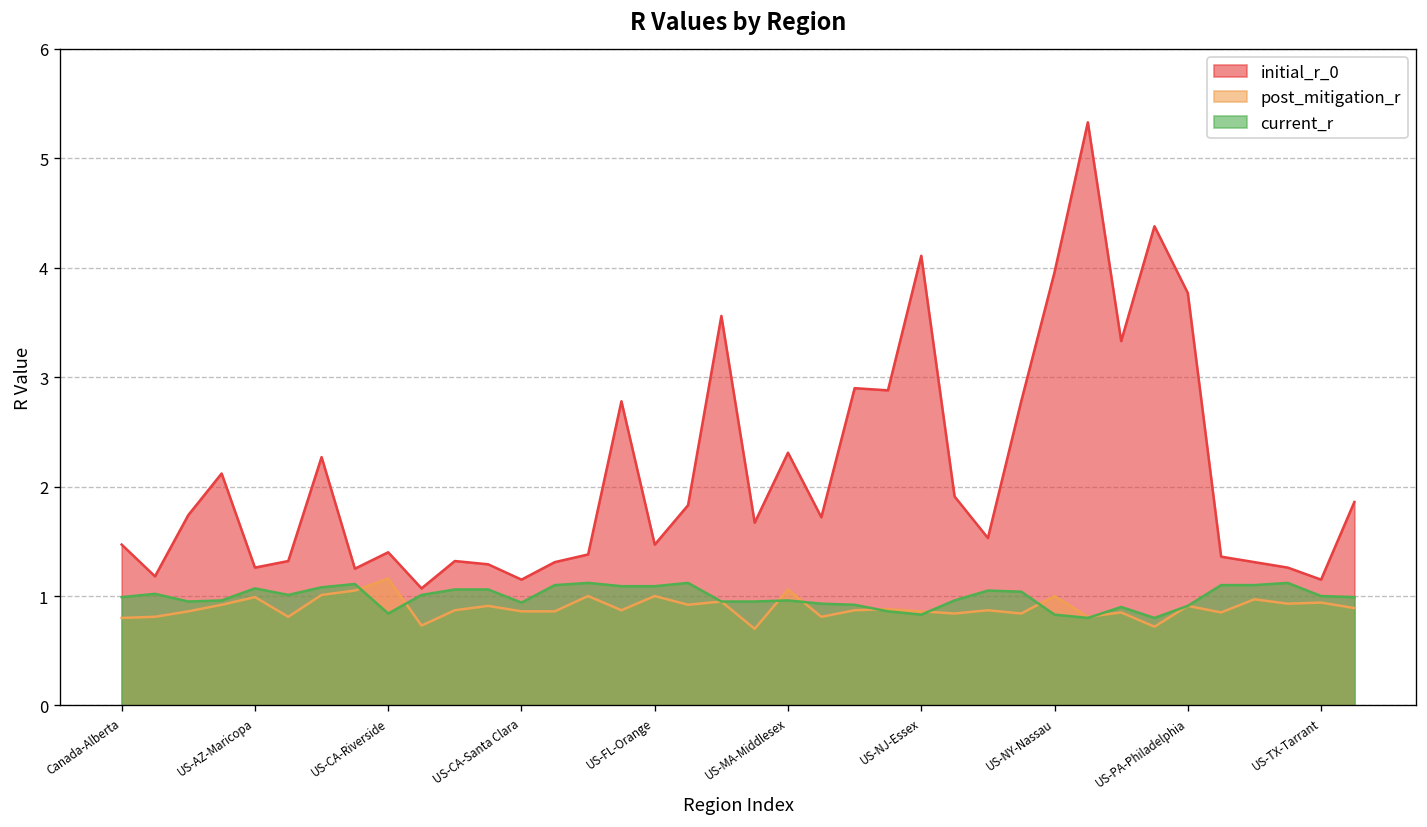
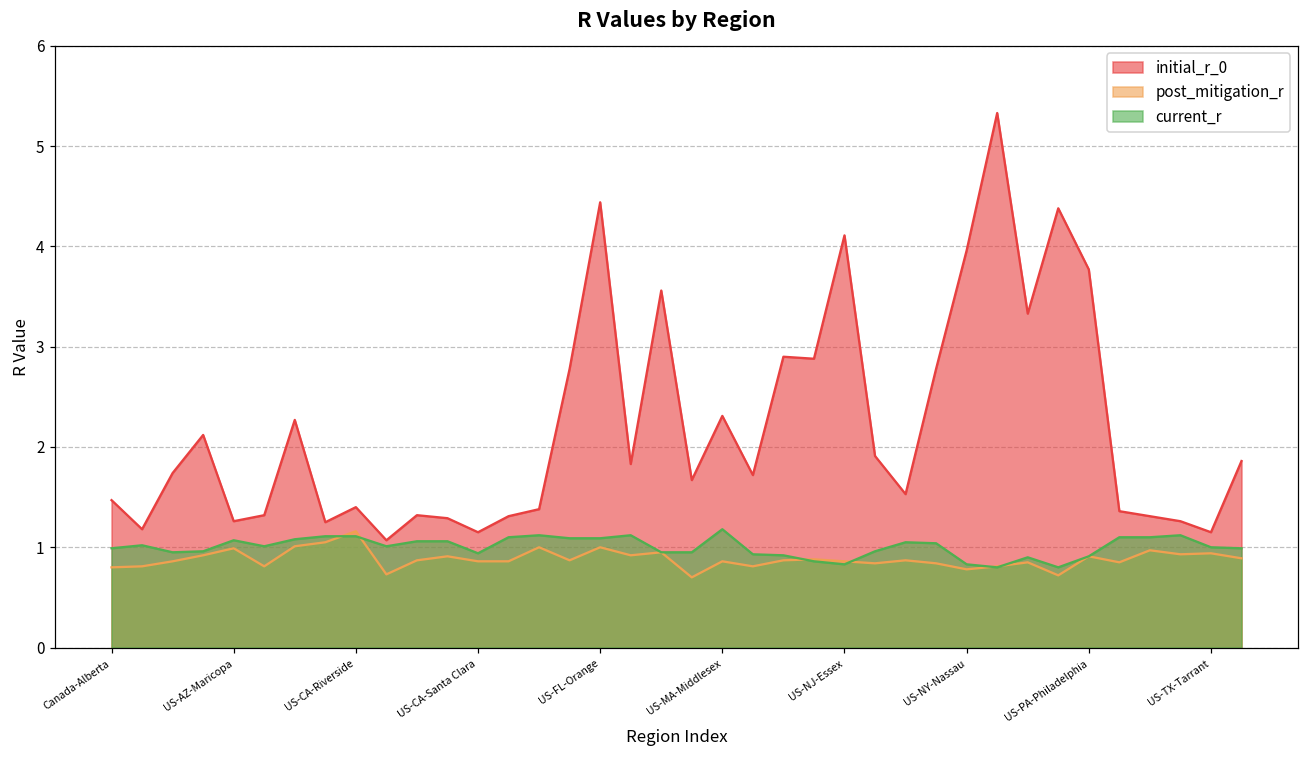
current_r, US-CA-Riverside: 0.8 -> 1.1
initial_r_0, US-FL-Orange: 1.5 -> 4.4
post_mitigation_r, US-MA-Middlesex: 1.1 -> 0.9
current_r, US-MA-Middlesex: 1.0 -> 1.2
post_mitigation_r, US-NY-Nassau: 1.0 -> 0.8
